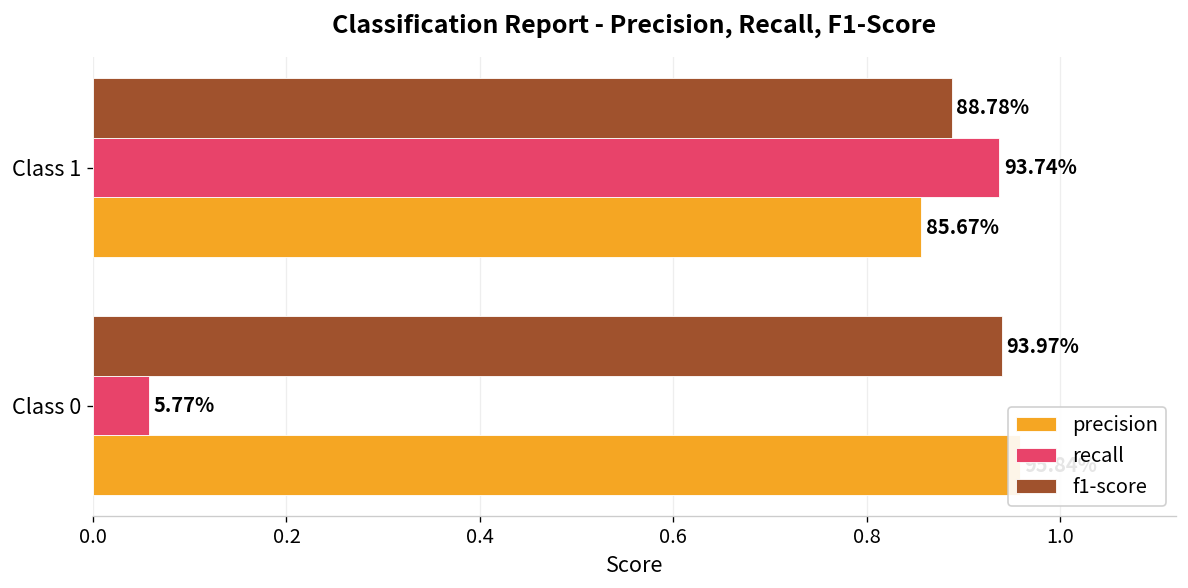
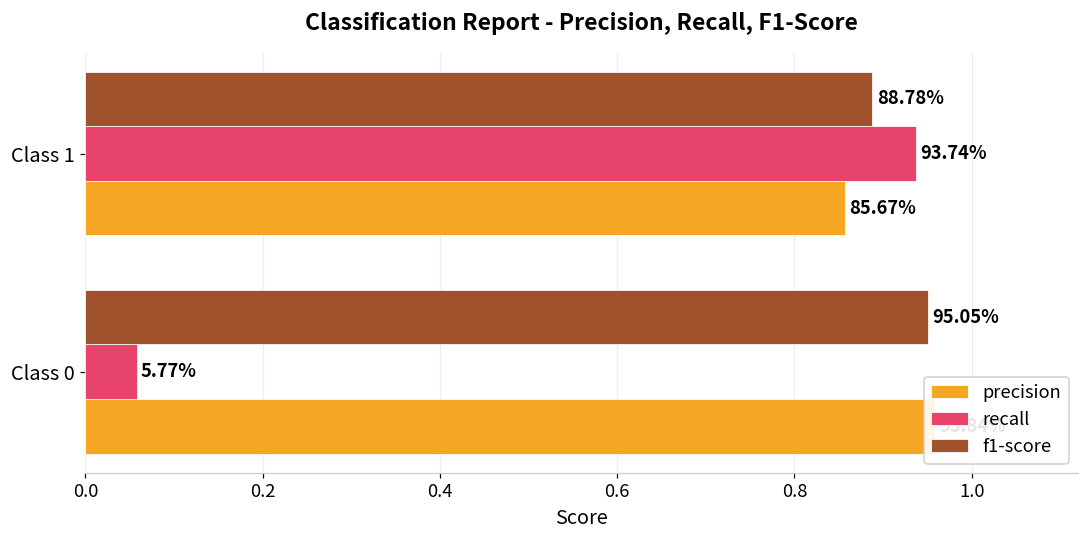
f1-score, Class 0: 93.97% -> 95.05%
